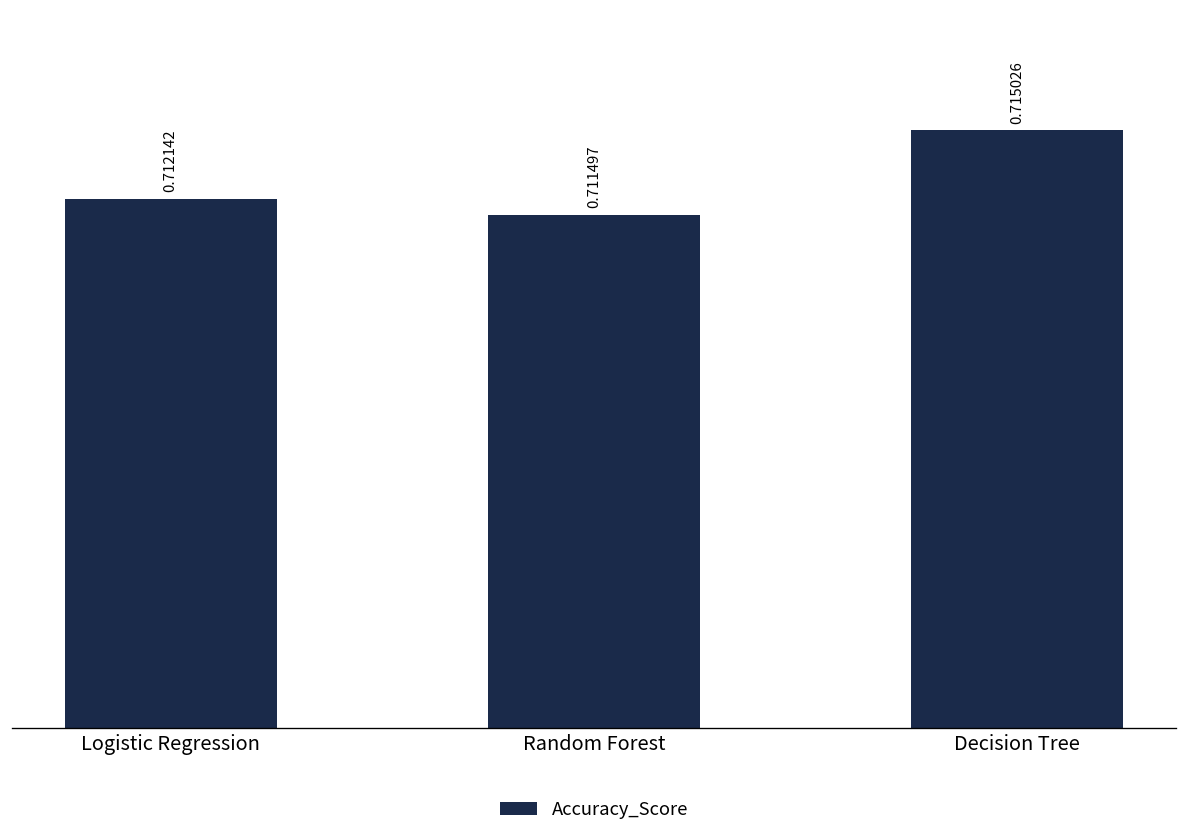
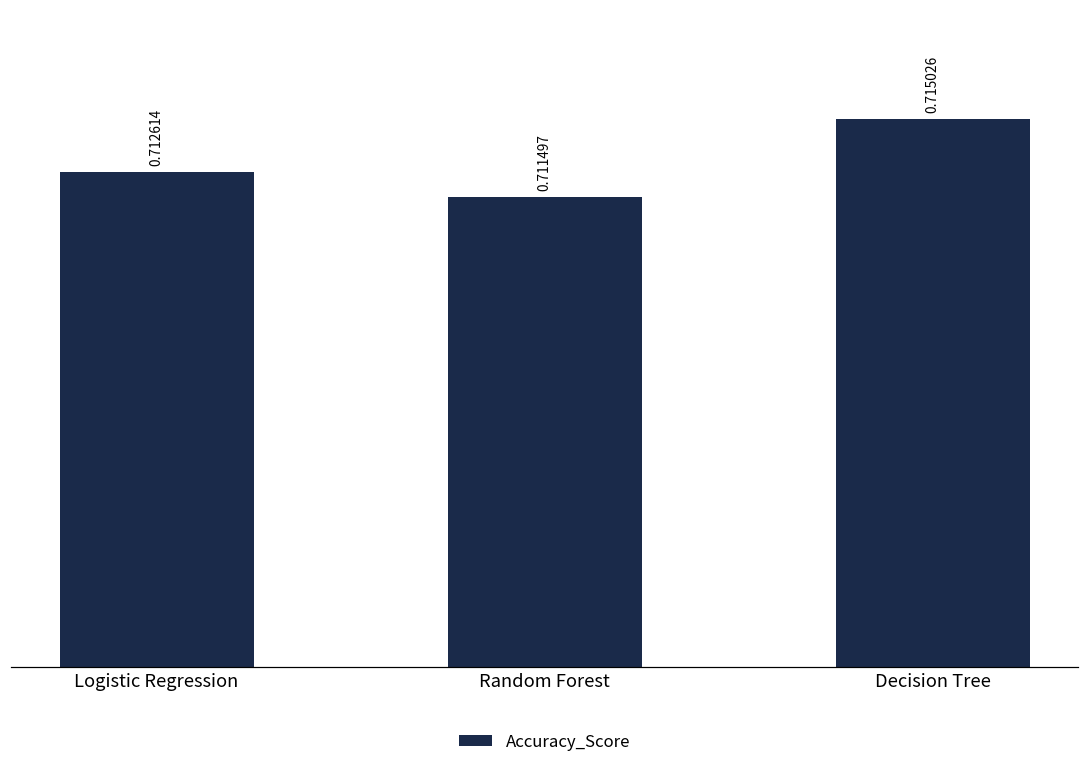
Logistic Regression: 0.712142 -> 0.712614
